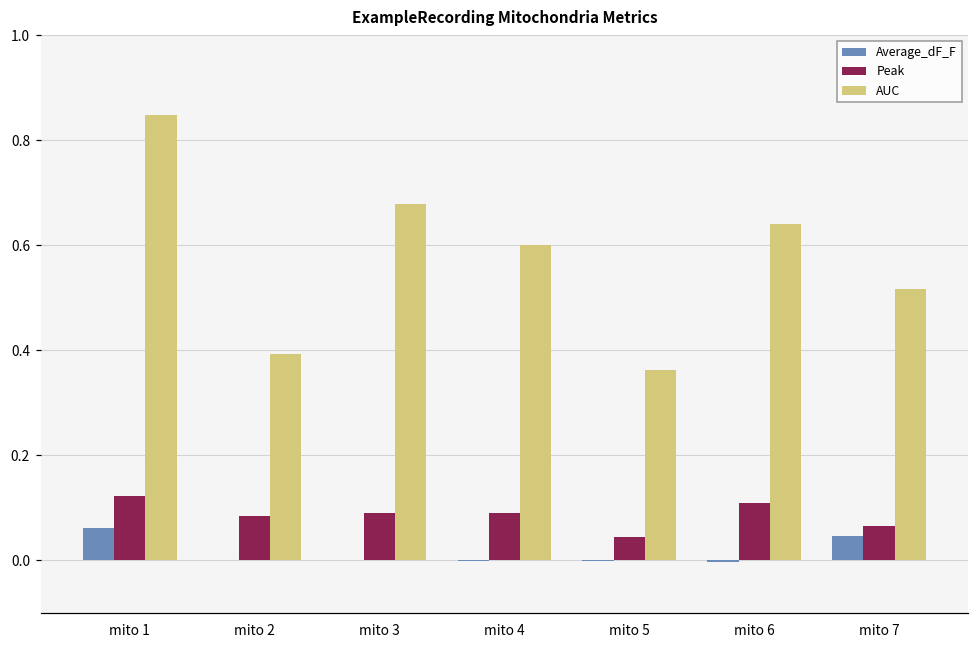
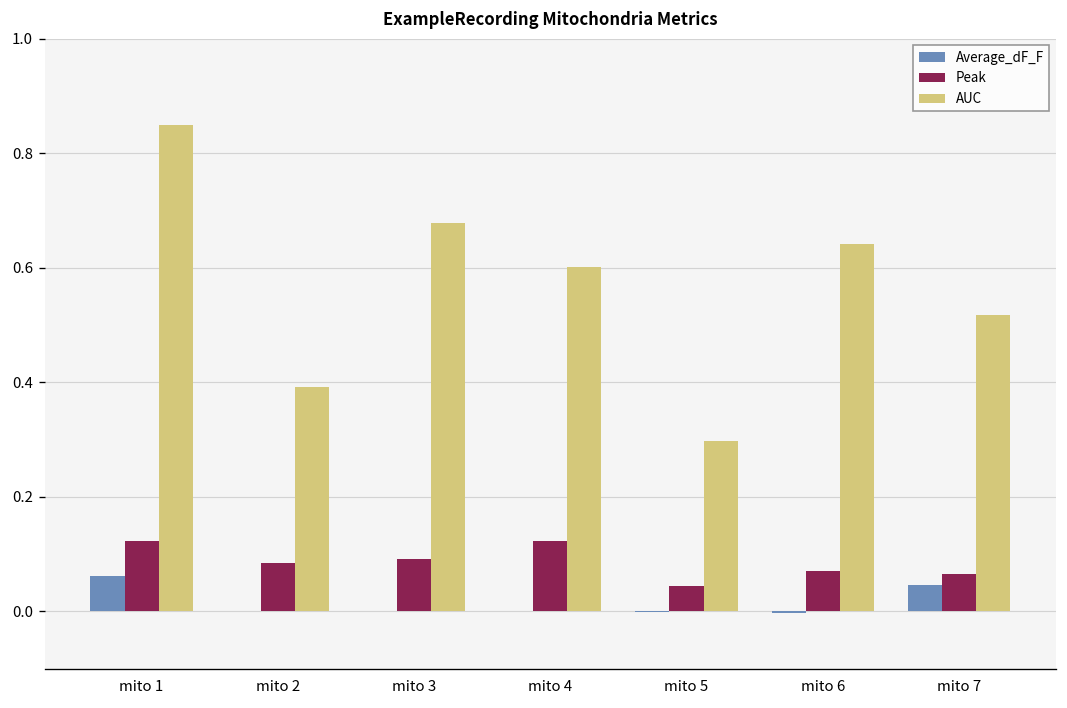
Peak, mito 4: 0.09 -> 0.12
AUC, mito 5: 0.36 -> 0.30
Peak, mito 6: 0.11 -> 0.07
